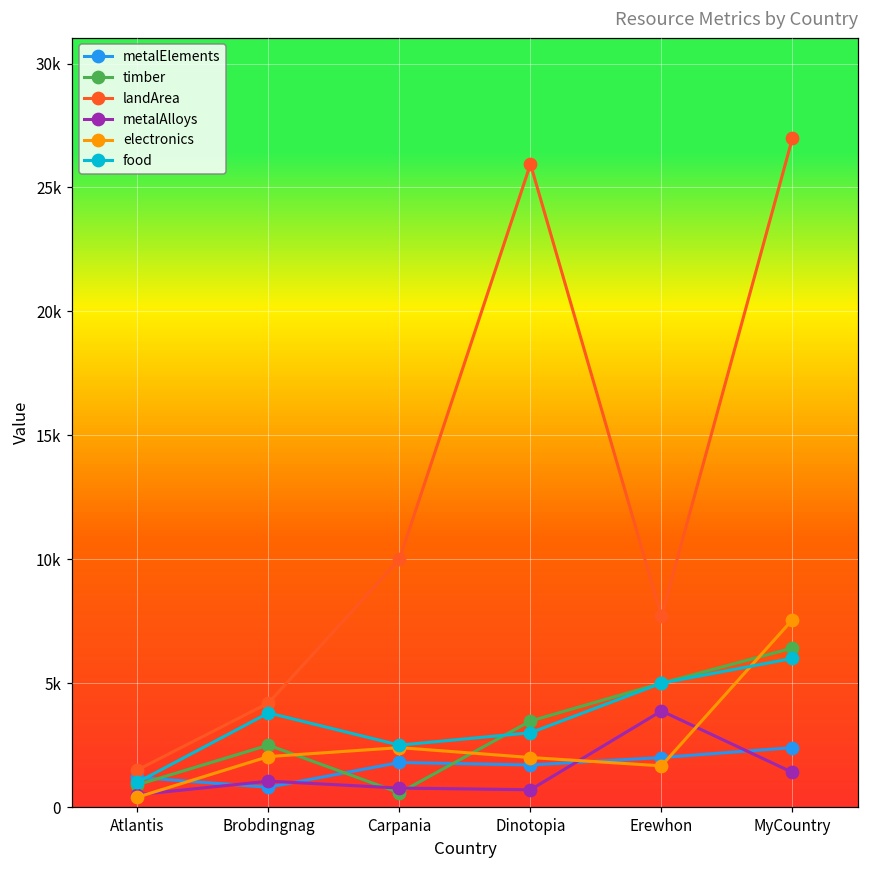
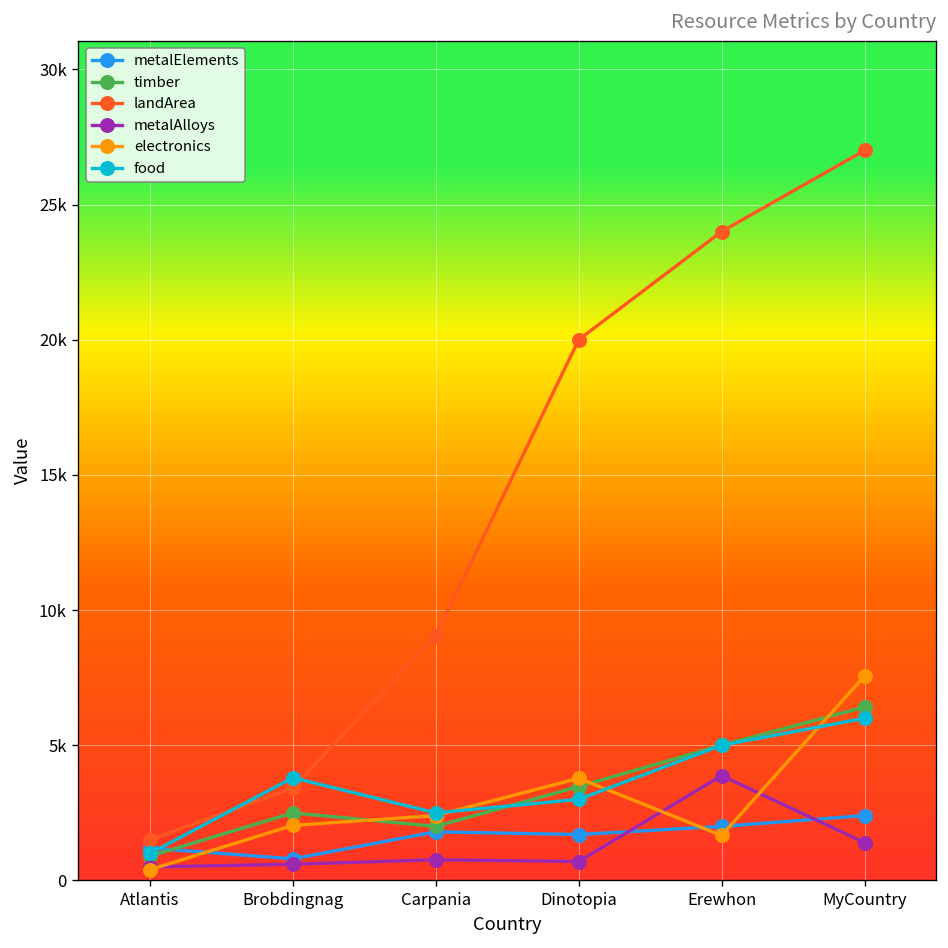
landArea, Brobdingnag: 4200 -> 3400
metalAlloys, Brobdingnag: 1000 -> 600
timber, Carpania: 600 -> 2000
landArea, Carpania: 10000 -> 9100
landArea, Dinotopia: 25900 -> 20000
electronics, Dinotopia: 2000 -> 3800
landArea, Erewhon: 7700 -> 24000
